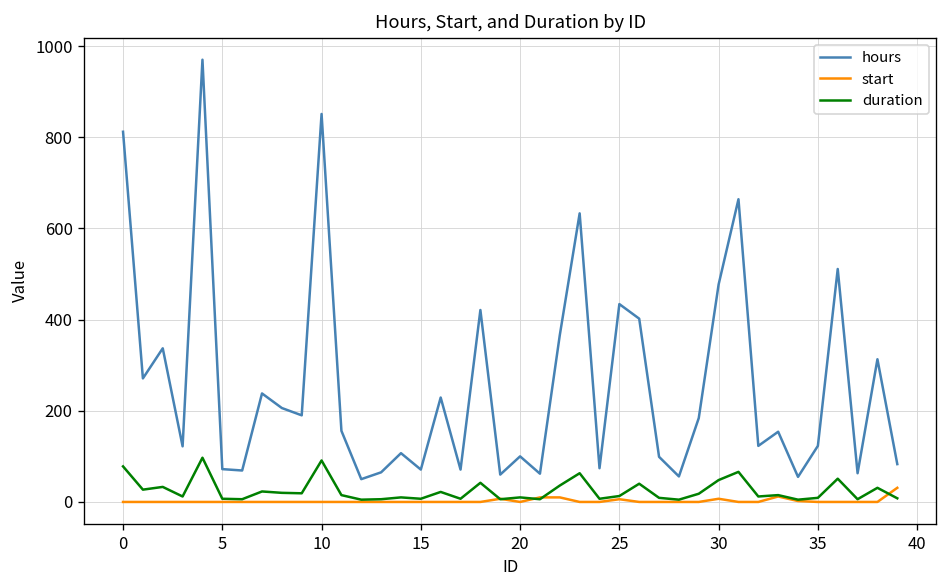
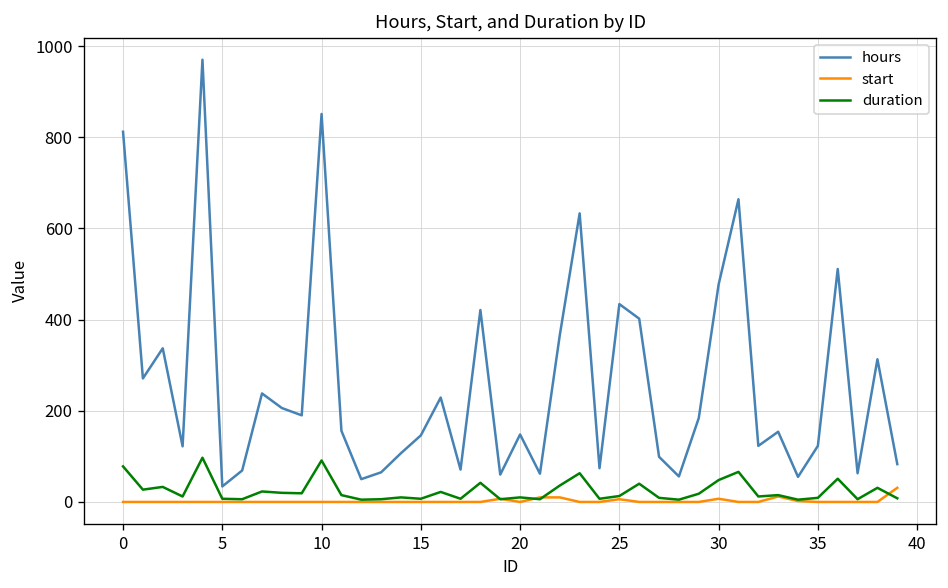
hours, 5: 70 -> 30
hours, 15: 70 -> 150
hours, 20: 100 -> 150
